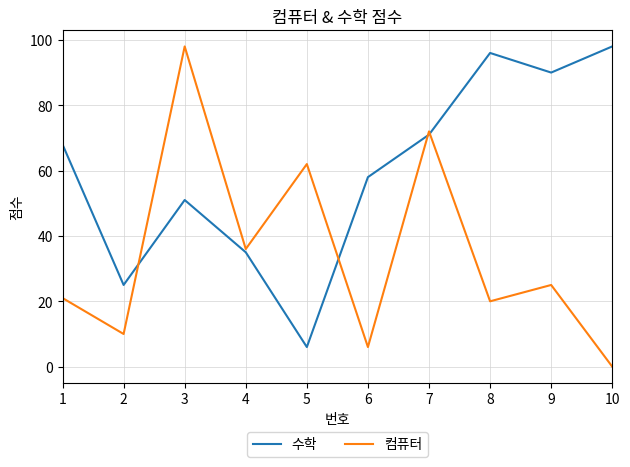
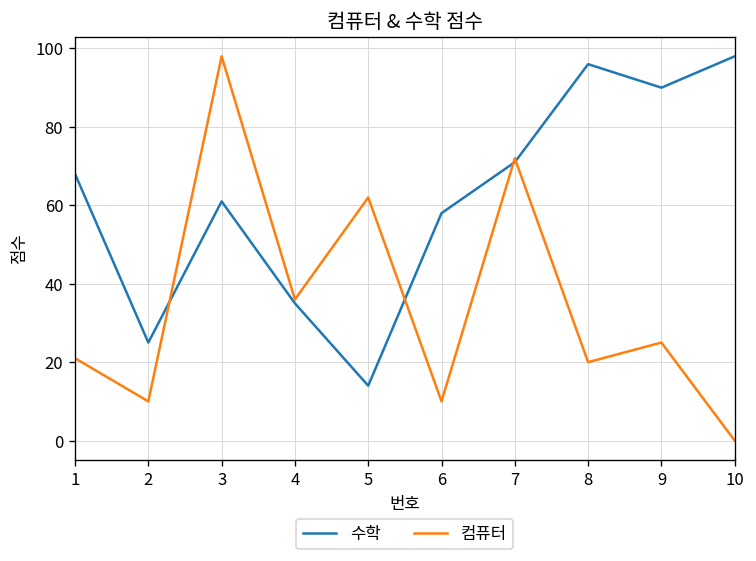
수학, 3: 51 -> 61
수학, 5: 6 -> 14
컴퓨터, 6: 6 -> 10
